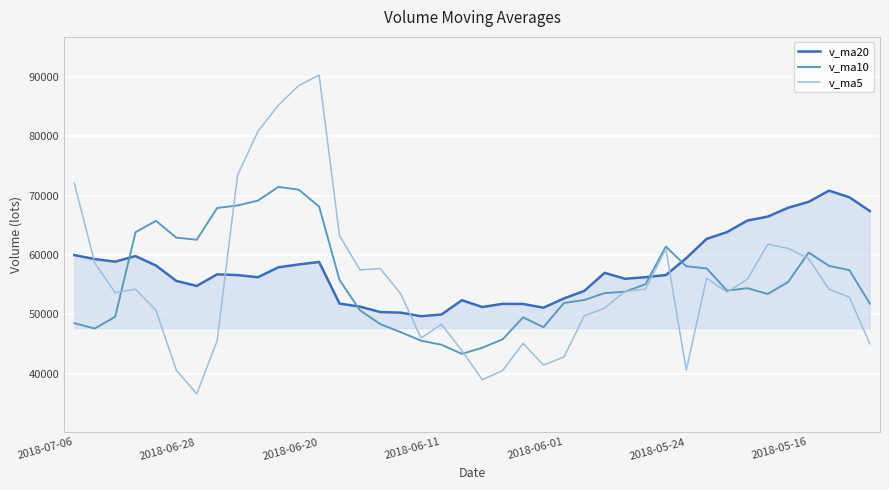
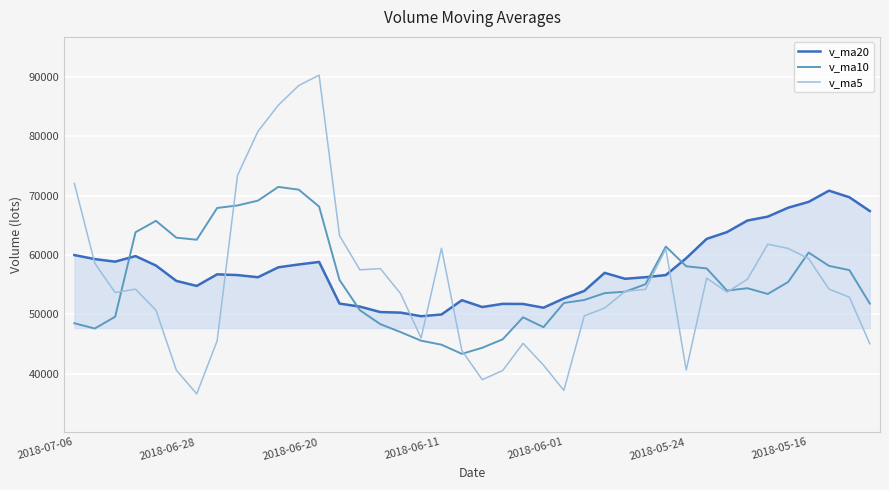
v_ma5, 2018-06-11: 48000 -> 61000
v_ma5, 2018-06-01: 43000 -> 37000
